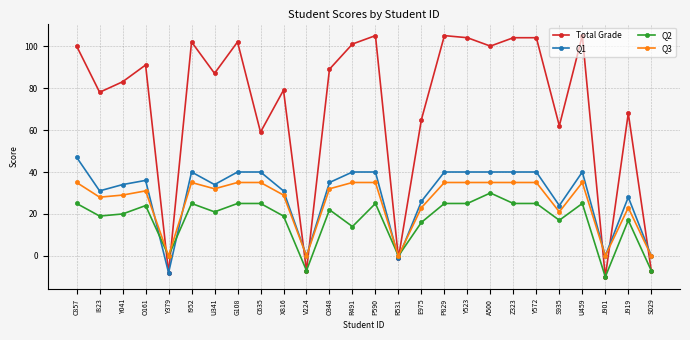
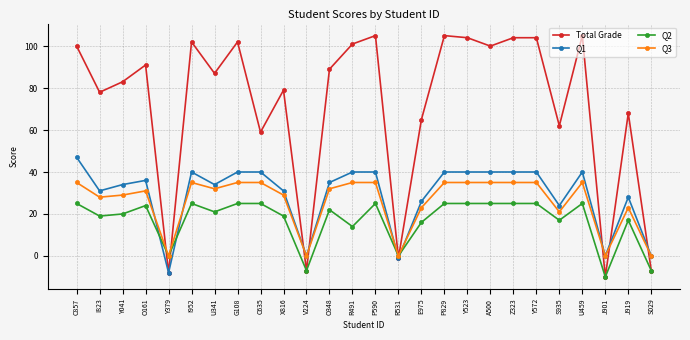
Q2, A500: 30 -> 25
